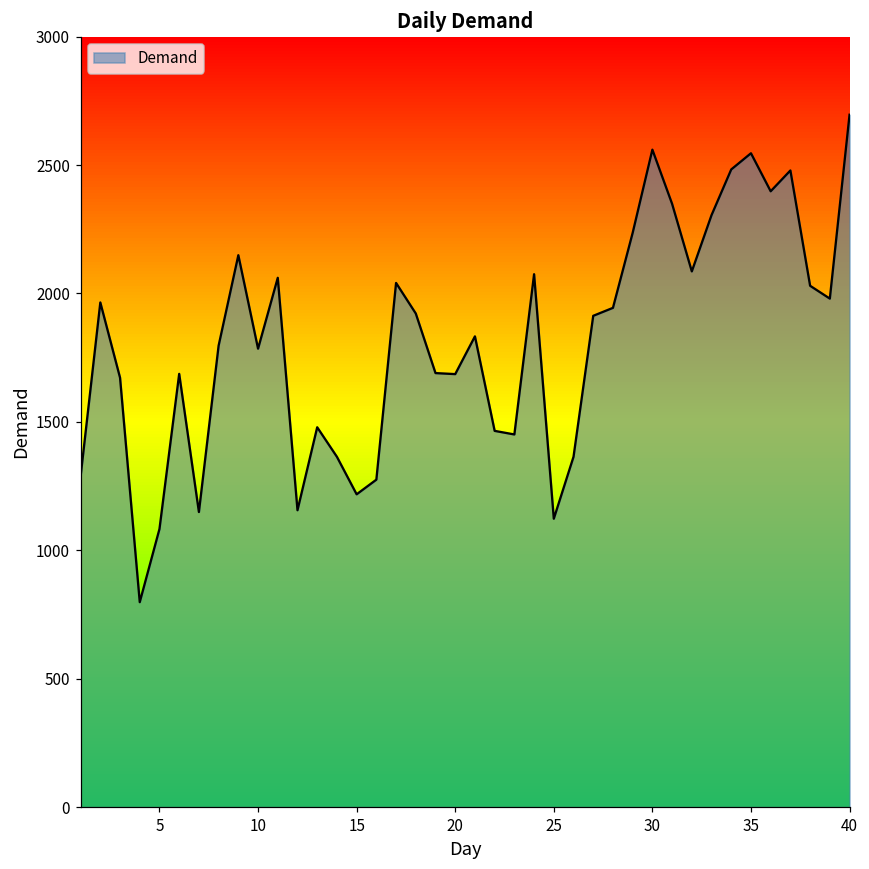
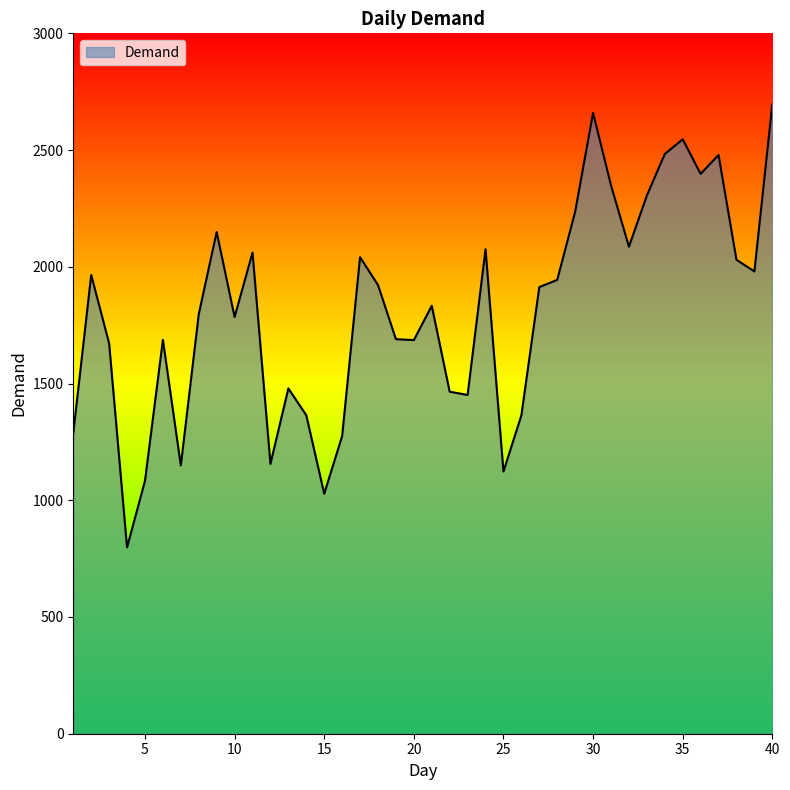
15: 1220 -> 1030
30: 2560 -> 2660
